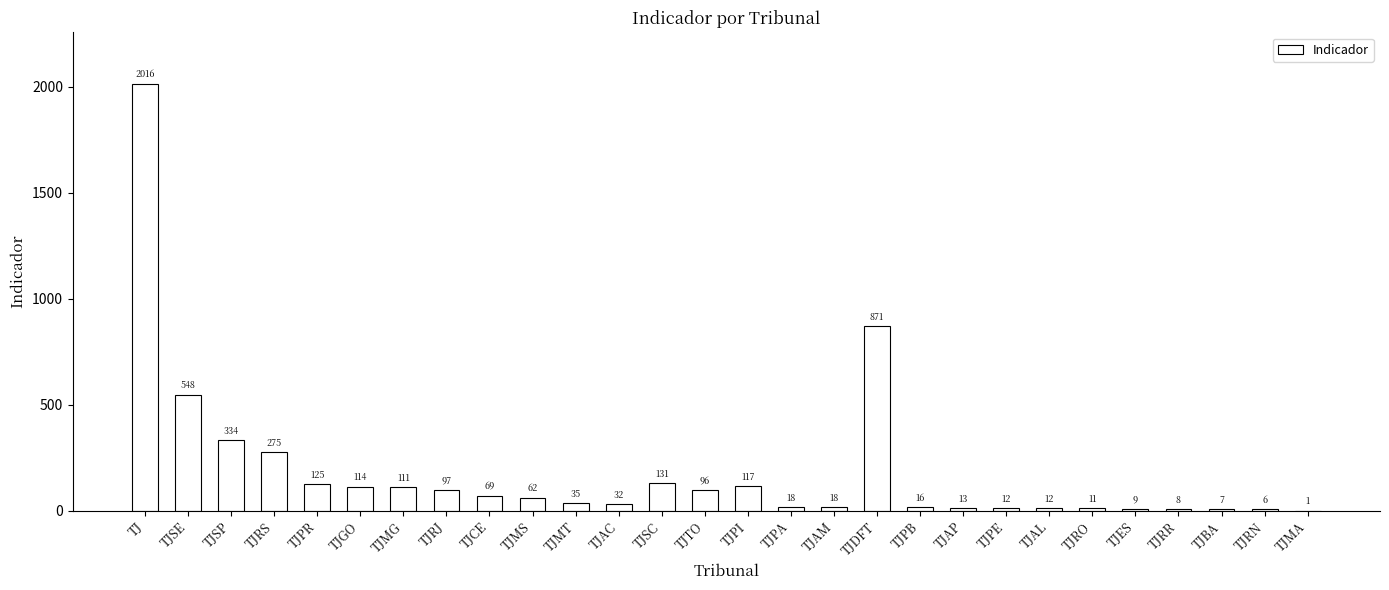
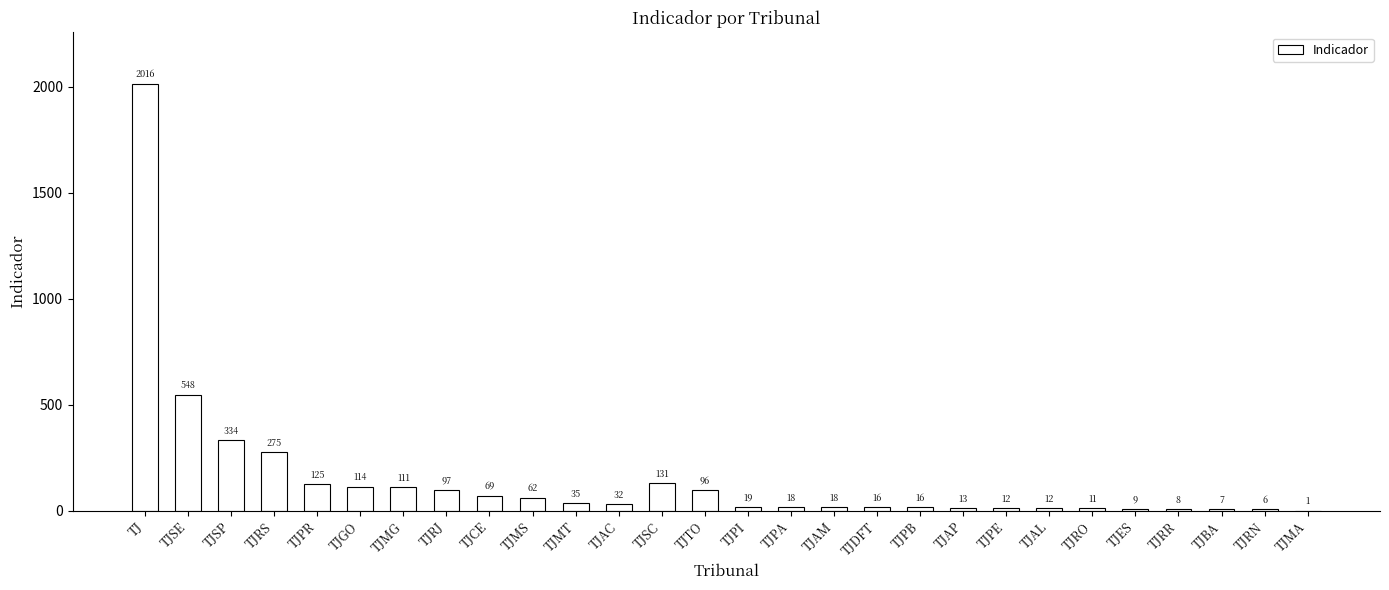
TJPI: 117 -> 19
TJDFT: 871 -> 16
